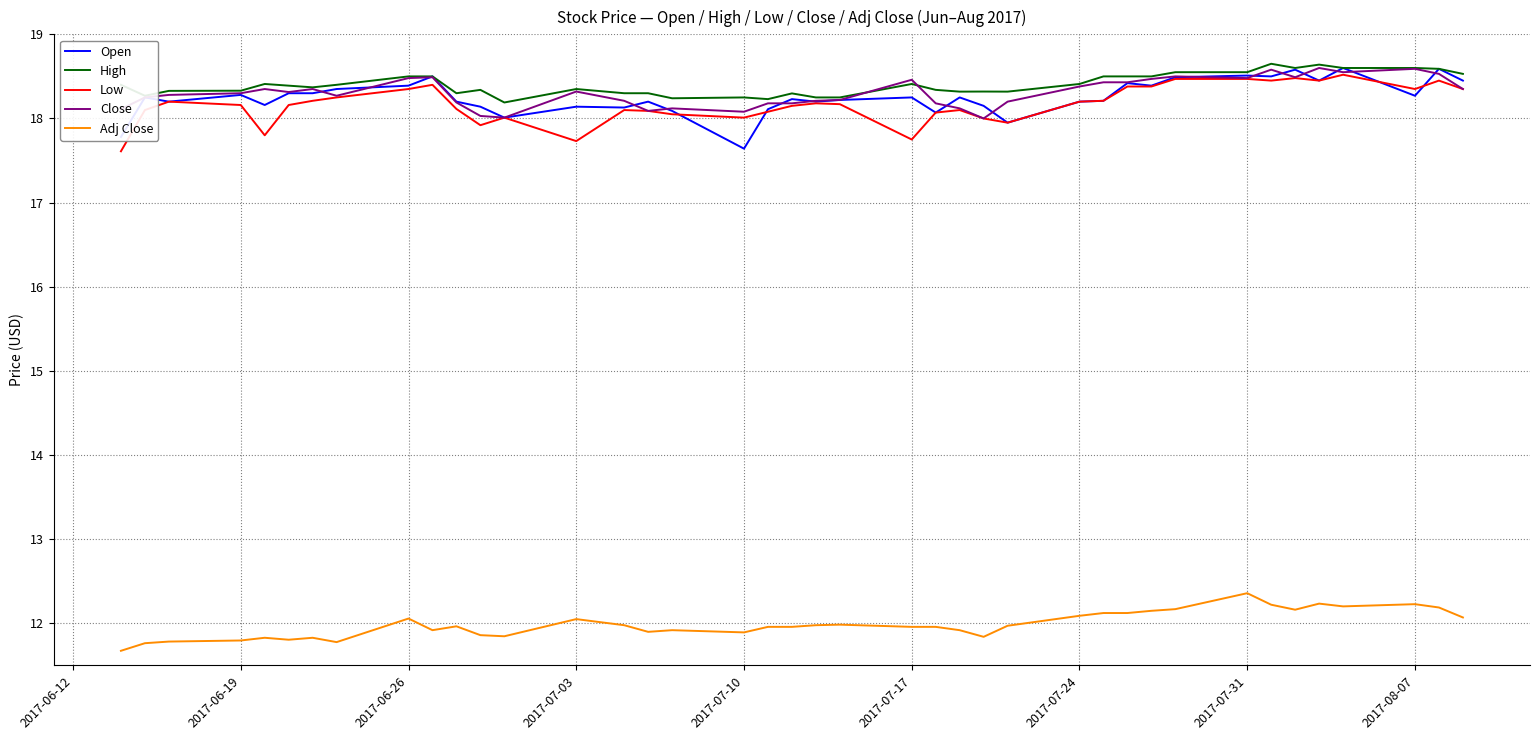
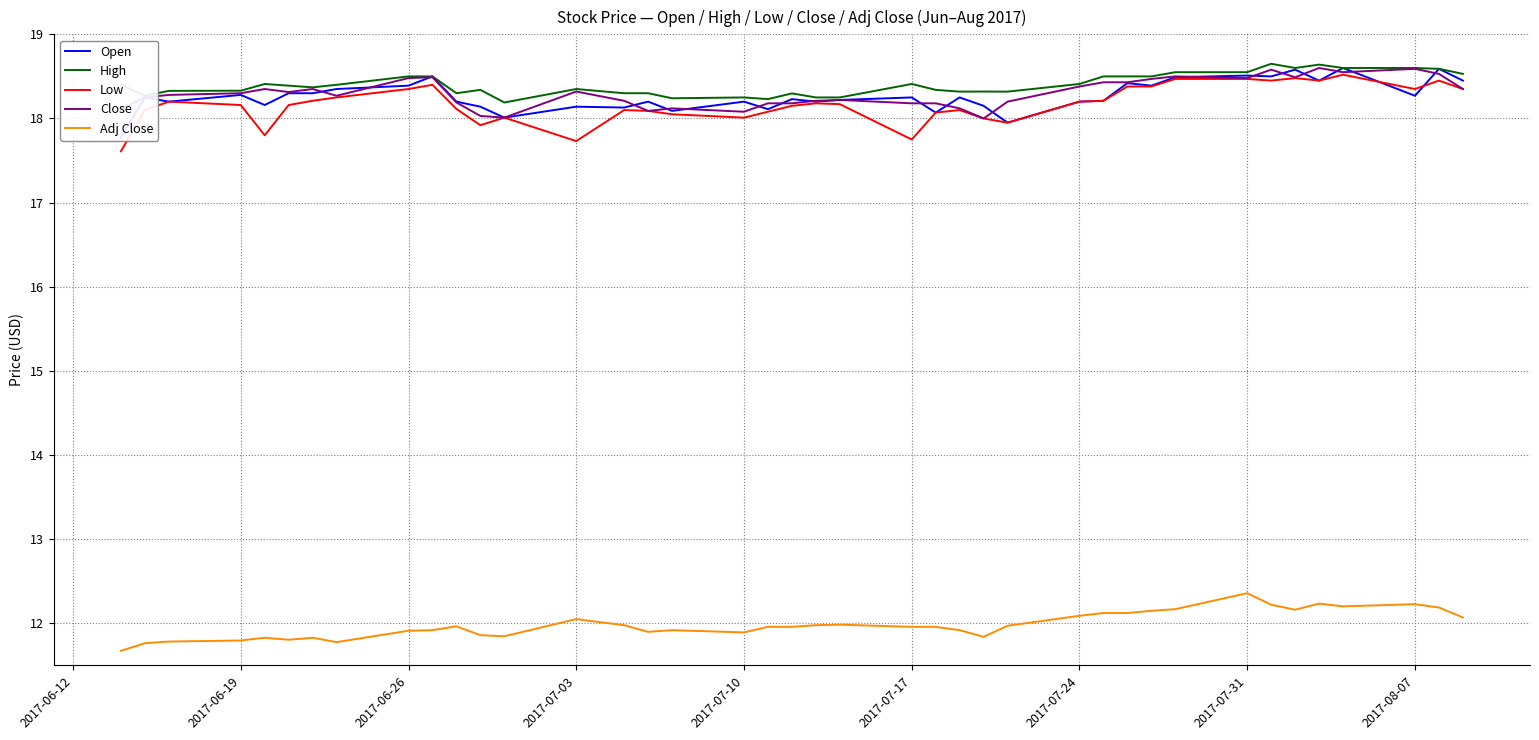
Adj Close, 2017-06-26: 12.1 -> 11.9
Open, 2017-07-10: 17.6 -> 18.2
Close, 2017-07-17: 18.5 -> 18.2
